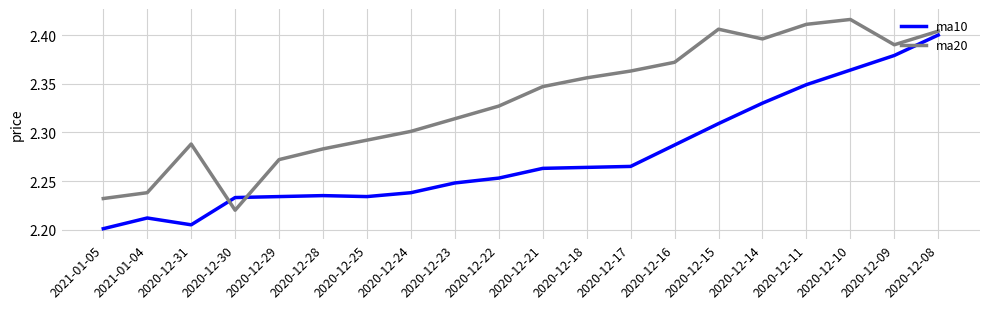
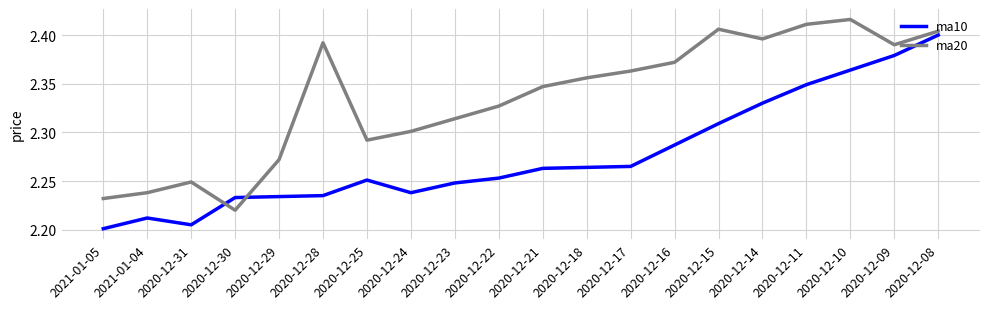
ma20, 2020-12-31: 2.29 -> 2.25
ma20, 2020-12-28: 2.28 -> 2.39
ma10, 2020-12-25: 2.23 -> 2.25
